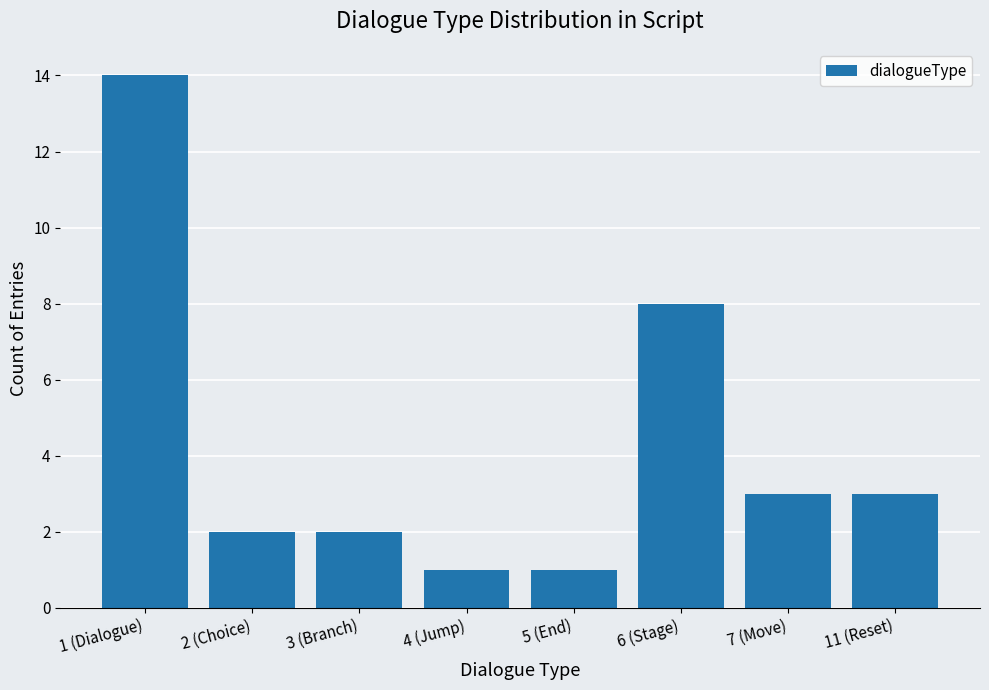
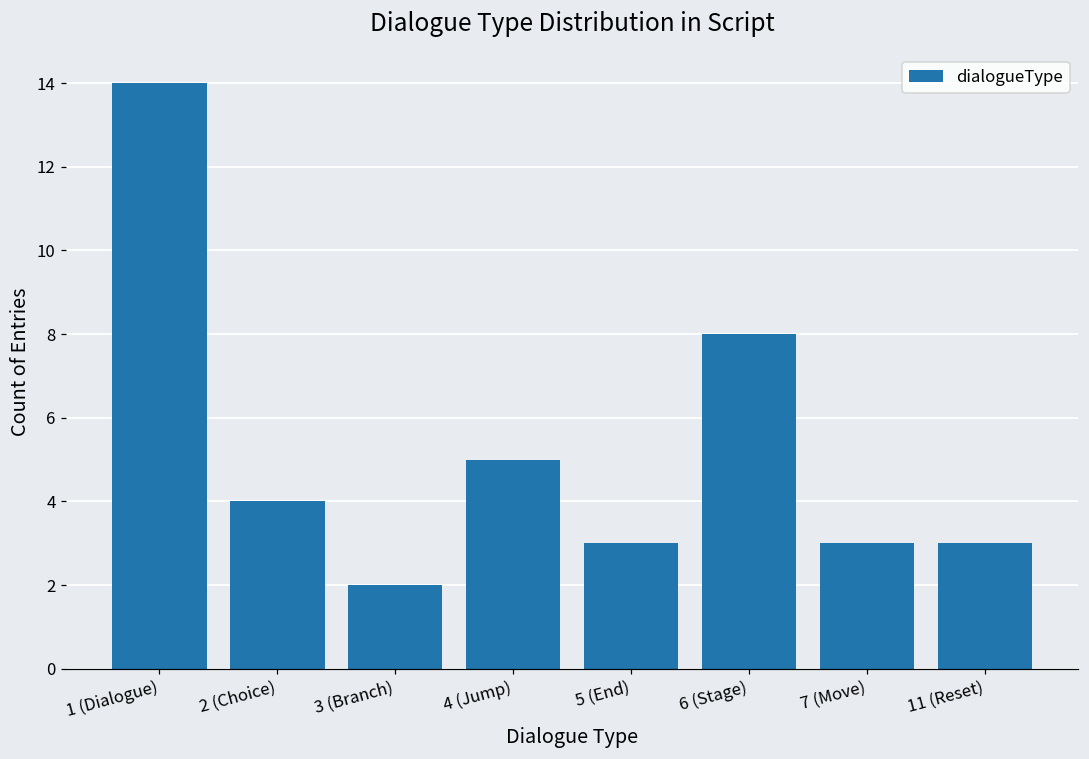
2 (Choice): 2 -> 4
4 (Jump): 1 -> 5
5 (End): 1 -> 3
